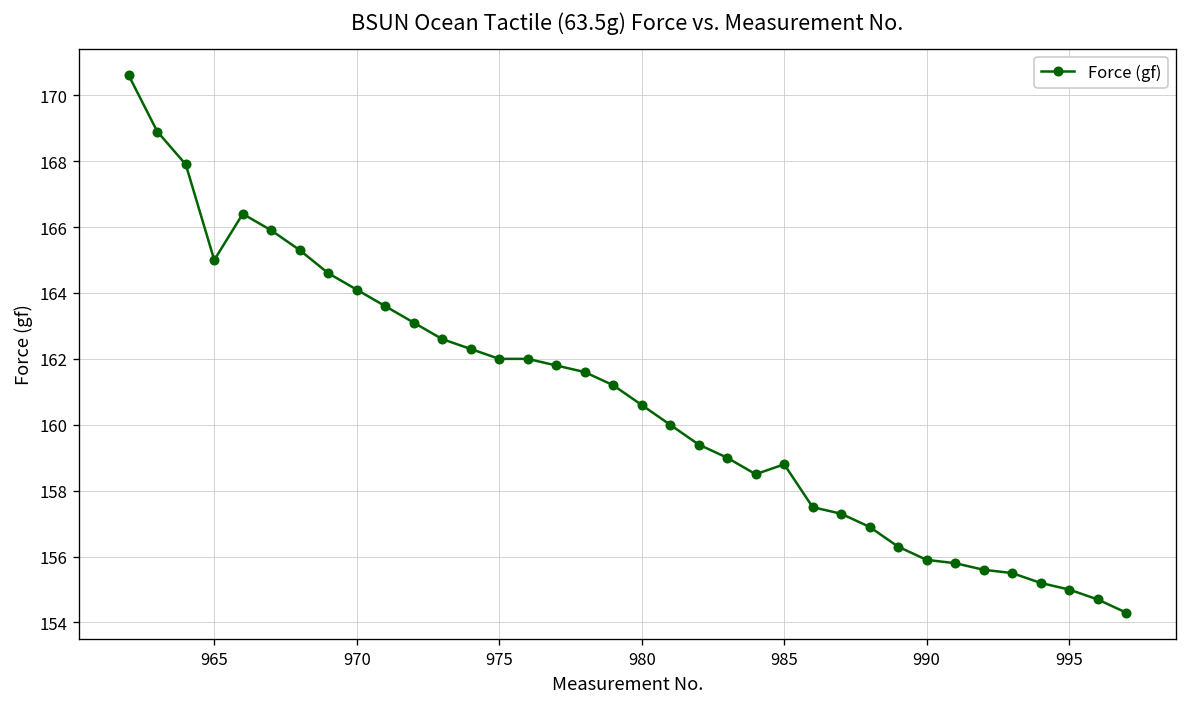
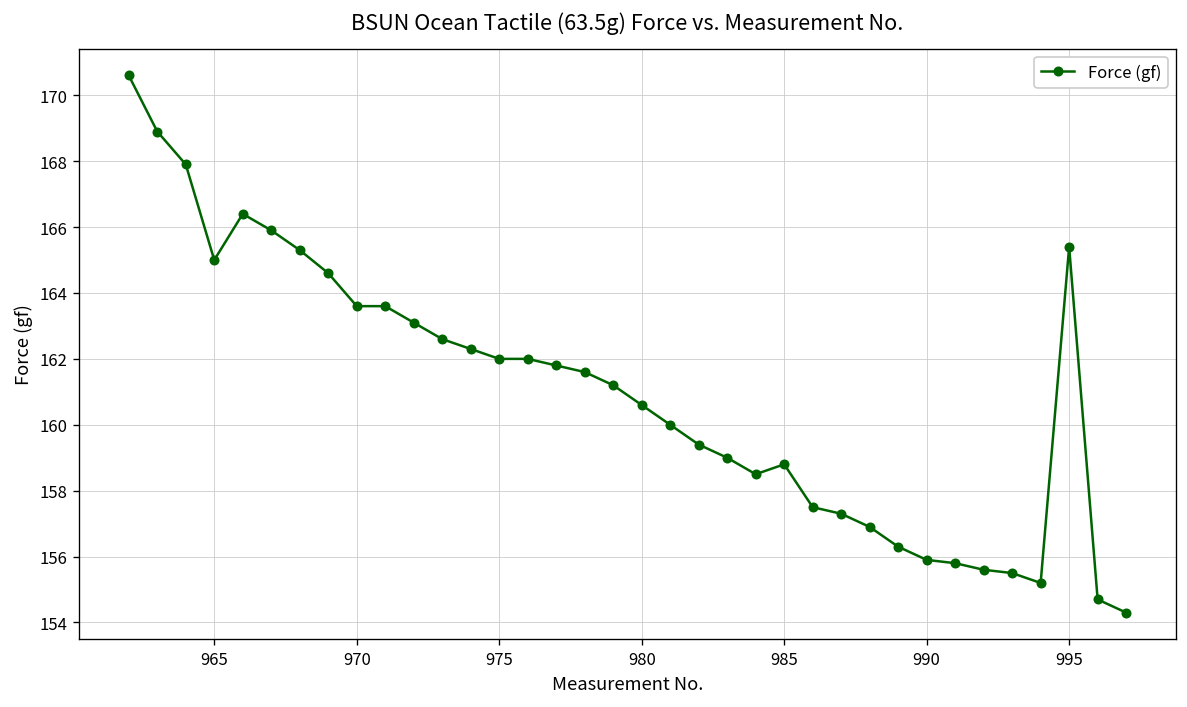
970: 164.1 -> 163.6
995: 155.0 -> 165.4
